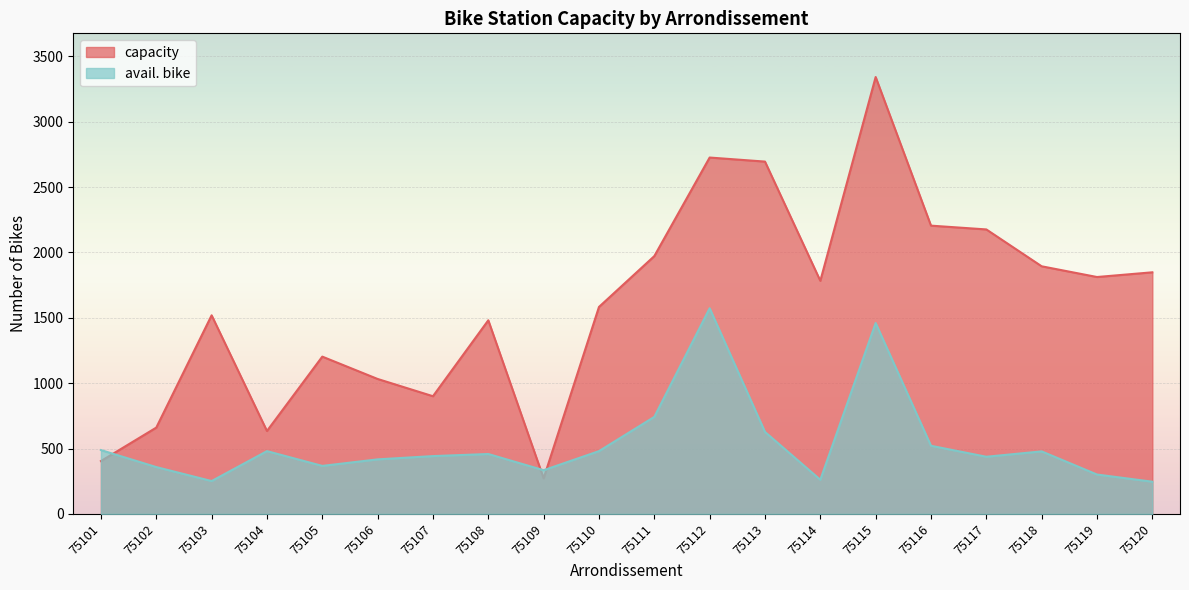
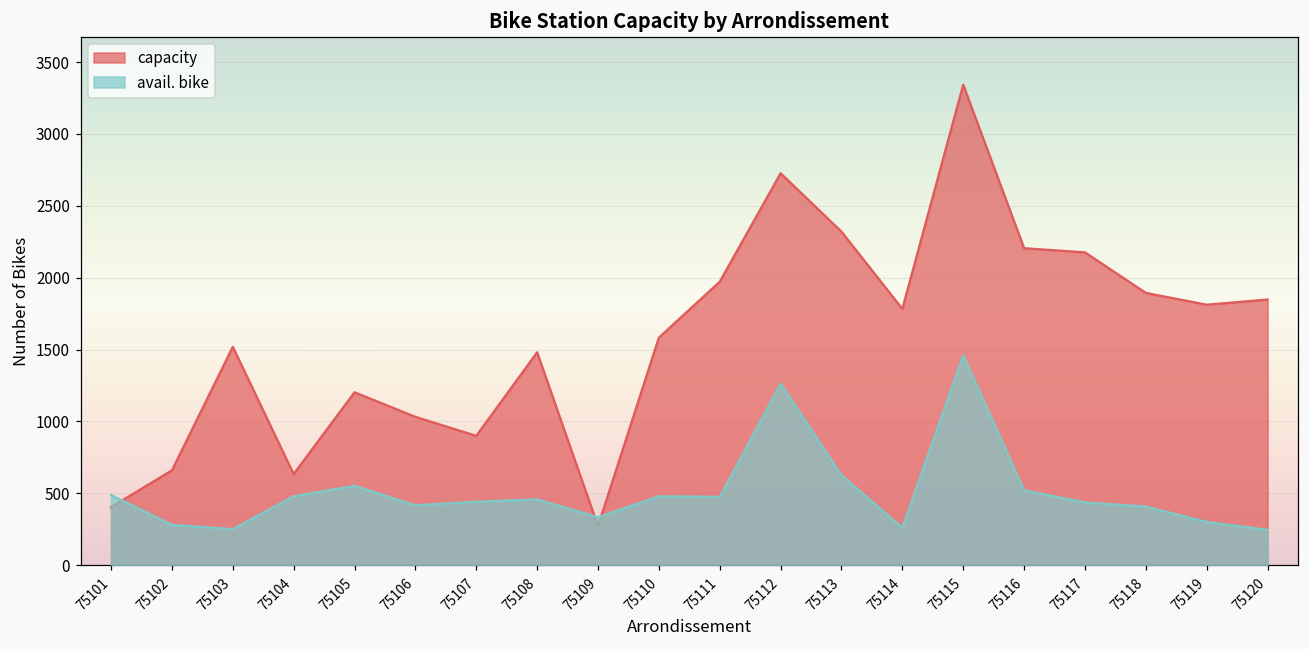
avail. bike, 75102: 360 -> 280
avail. bike, 75105: 370 -> 550
avail. bike, 75111: 740 -> 480
avail. bike, 75112: 1570 -> 1260
capacity, 75113: 2700 -> 2320
avail. bike, 75118: 480 -> 410
